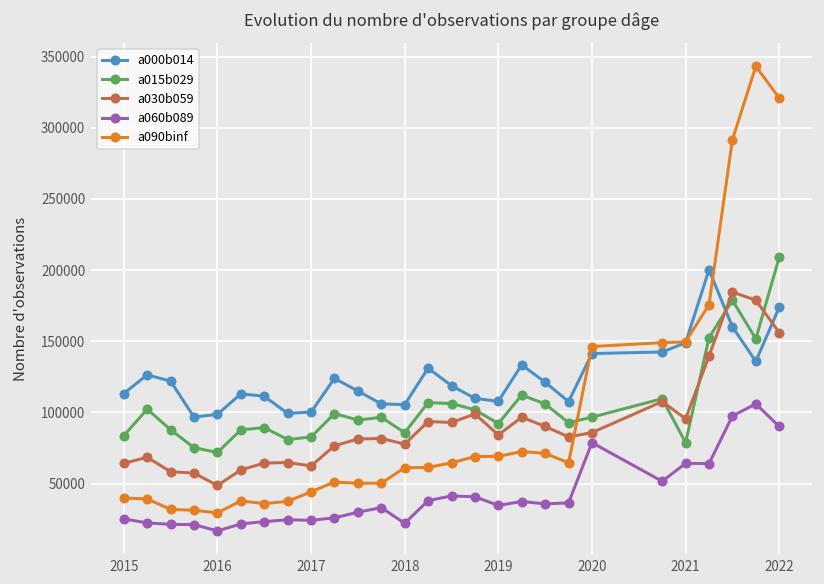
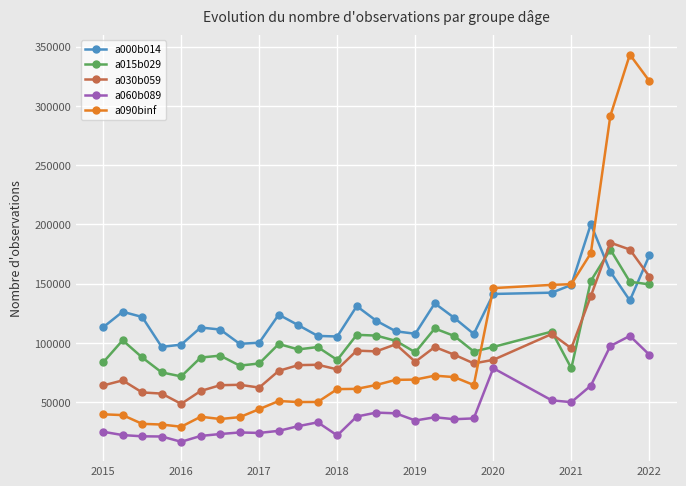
a060b089, 2021: 64000 -> 50000
a015b029, 2022: 209000 -> 149000
